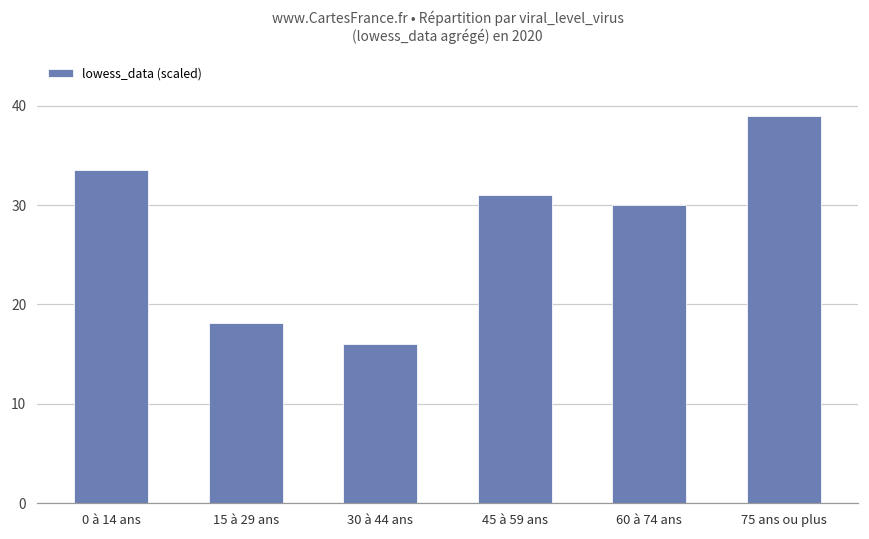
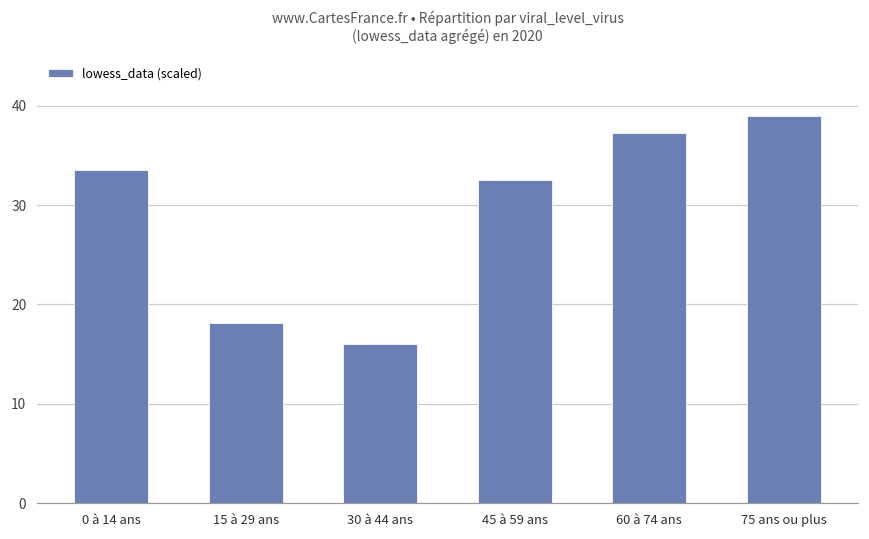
45 à 59 ans: 31 -> 33
60 à 74 ans: 30 -> 37
